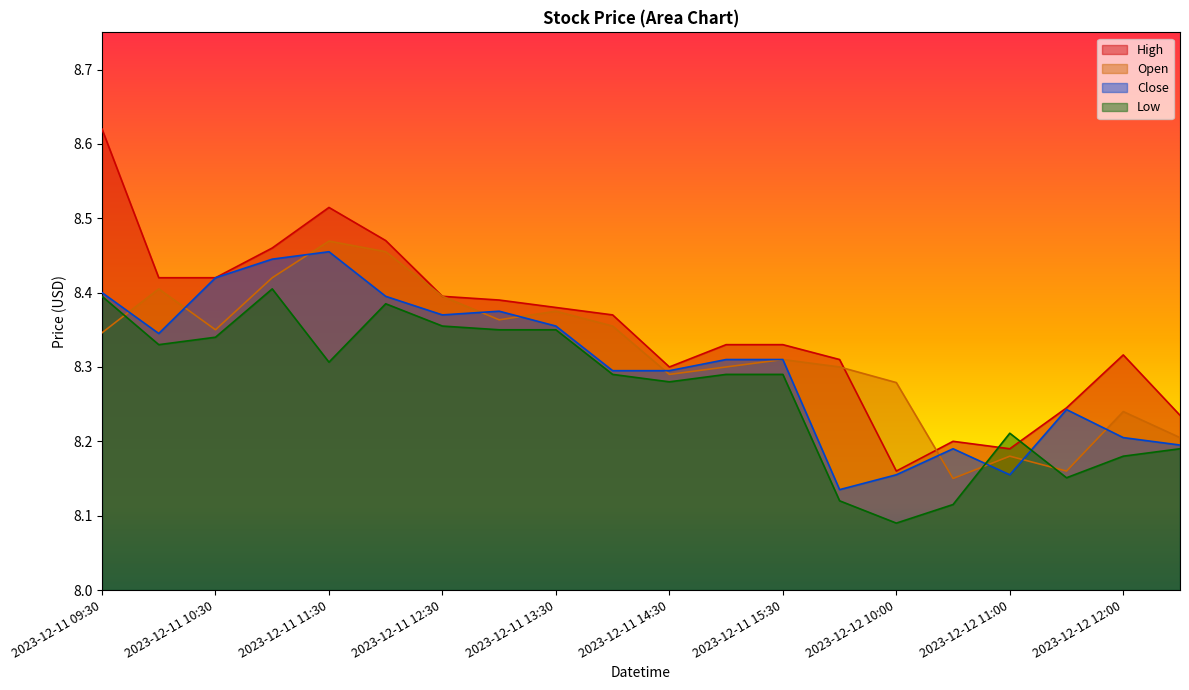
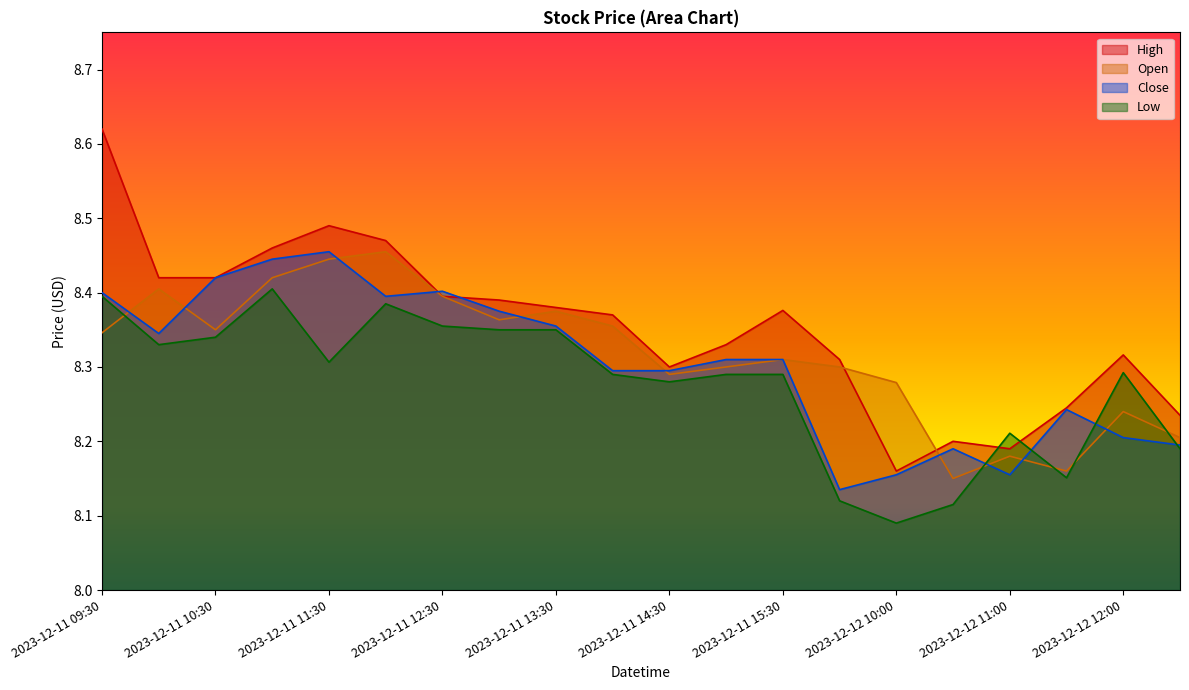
High, 2023-12-11 11:30: 8.51 -> 8.49
Open, 2023-12-11 11:30: 8.47 -> 8.44
Close, 2023-12-11 12:30: 8.37 -> 8.40
High, 2023-12-11 15:30: 8.33 -> 8.38
Low, 2023-12-12 12:00: 8.18 -> 8.29
